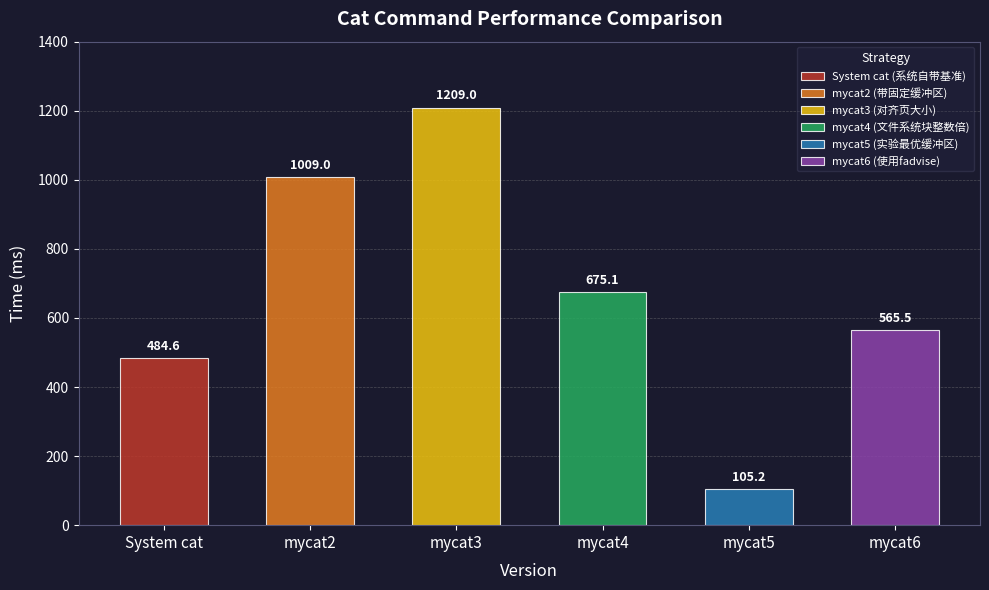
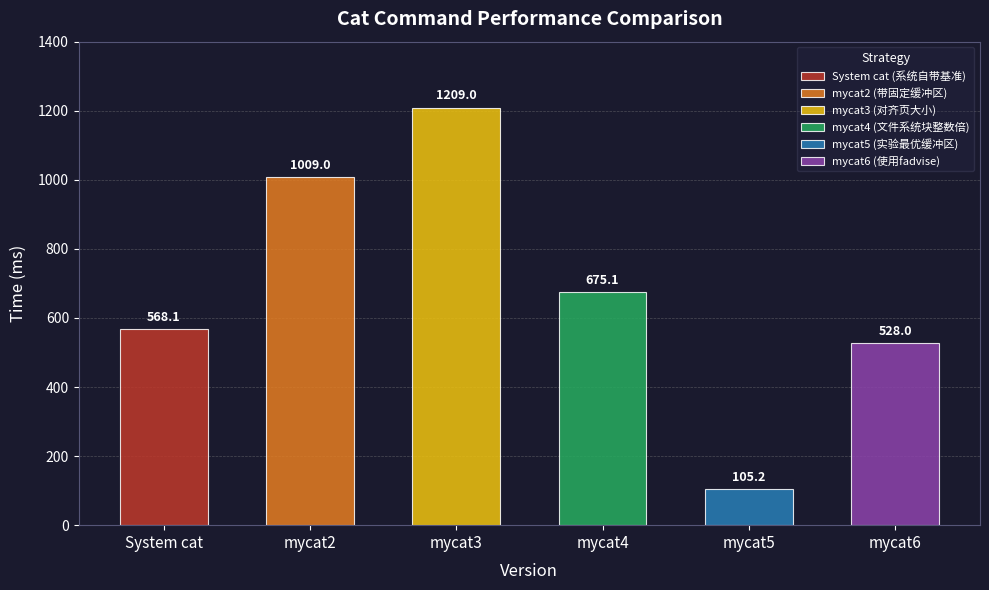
System cat: 484.6 -> 568.1
mycat6: 565.5 -> 528.0
